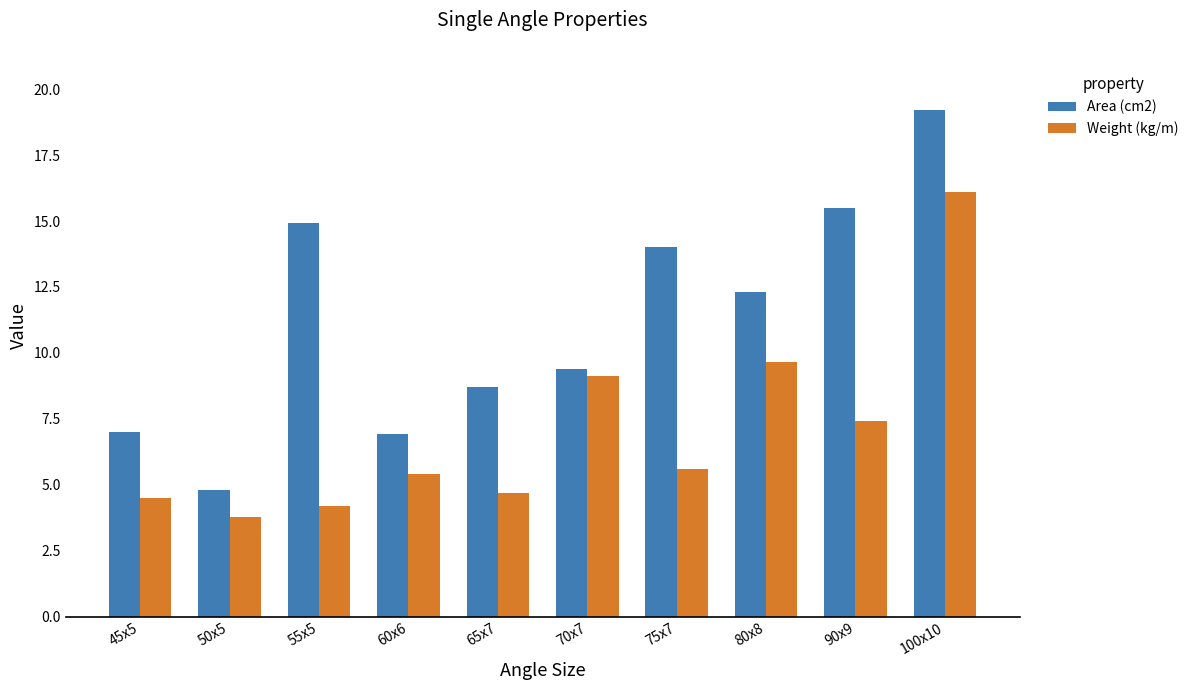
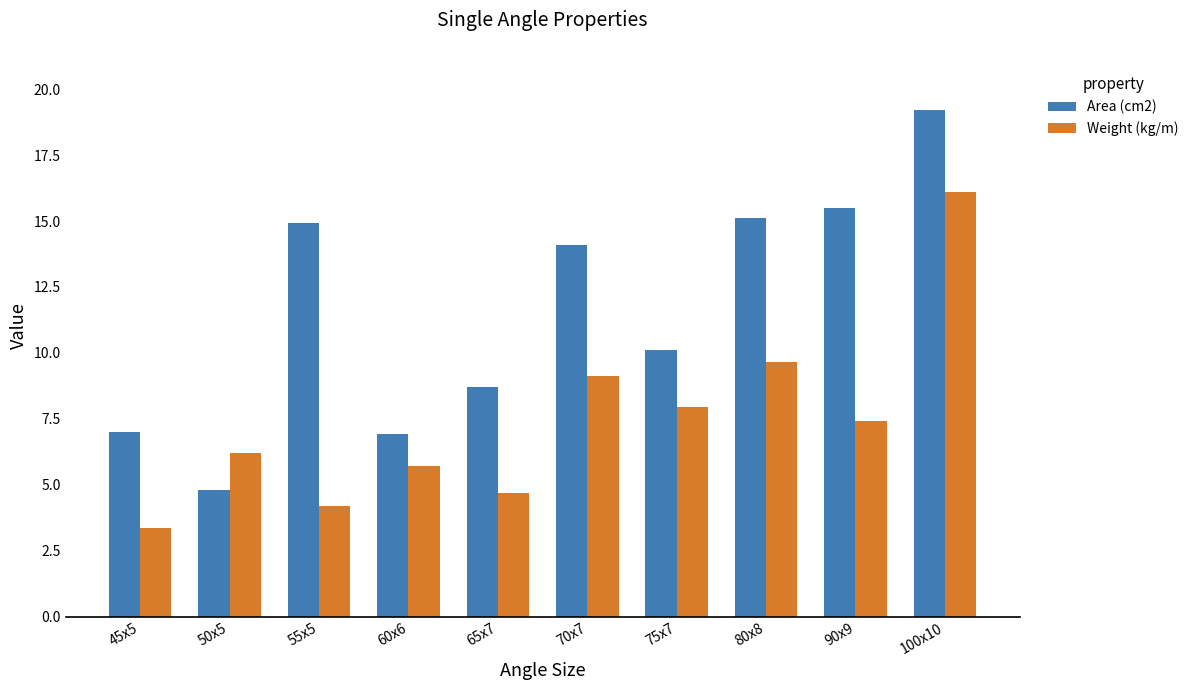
Weight (kg/m), 45x5: 4.5 -> 3.4
Weight (kg/m), 50x5: 3.8 -> 6.2
Weight (kg/m), 60x6: 5.4 -> 5.7
Area (cm2), 70x7: 9.4 -> 14.1
Area (cm2), 75x7: 14.0 -> 10.1
Weight (kg/m), 75x7: 5.6 -> 7.9
Area (cm2), 80x8: 12.3 -> 15.1
